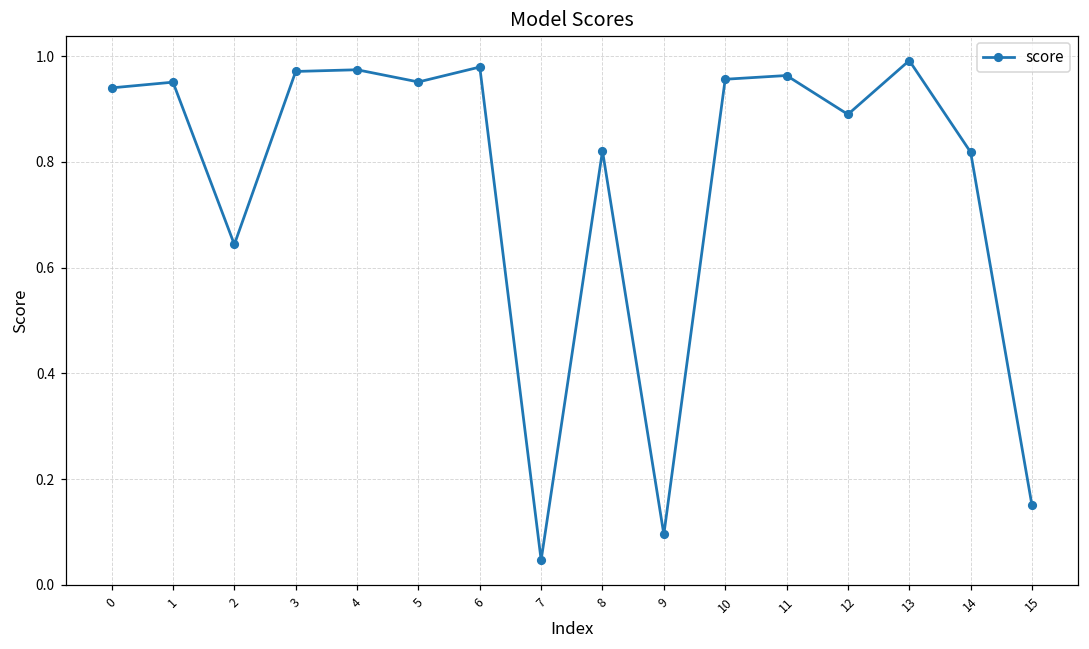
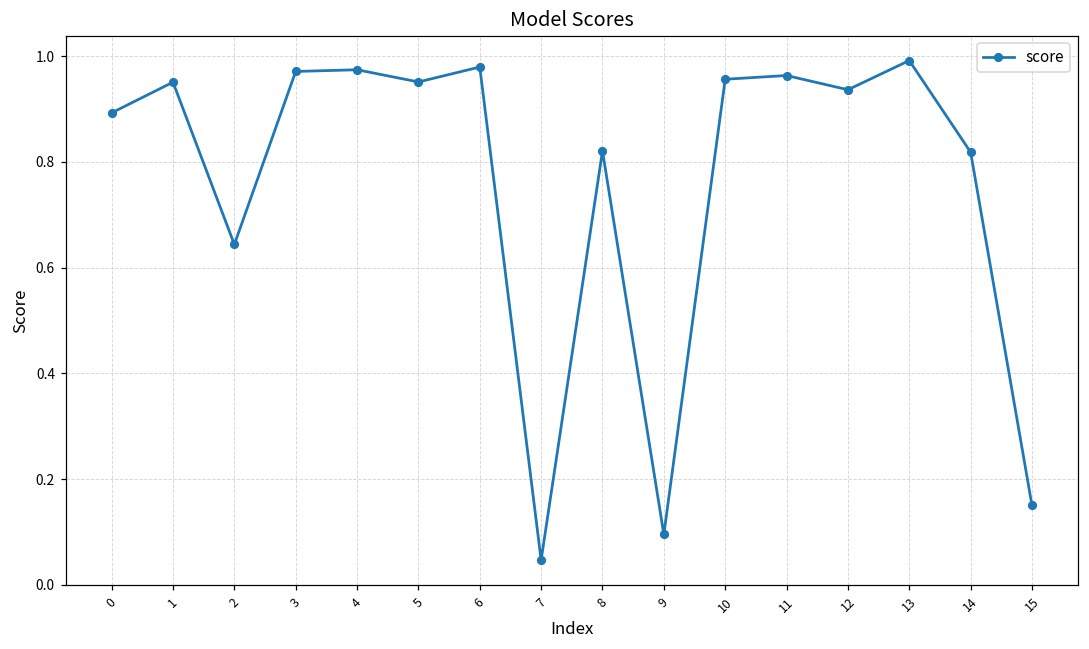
0: 0.94 -> 0.89
12: 0.89 -> 0.94
